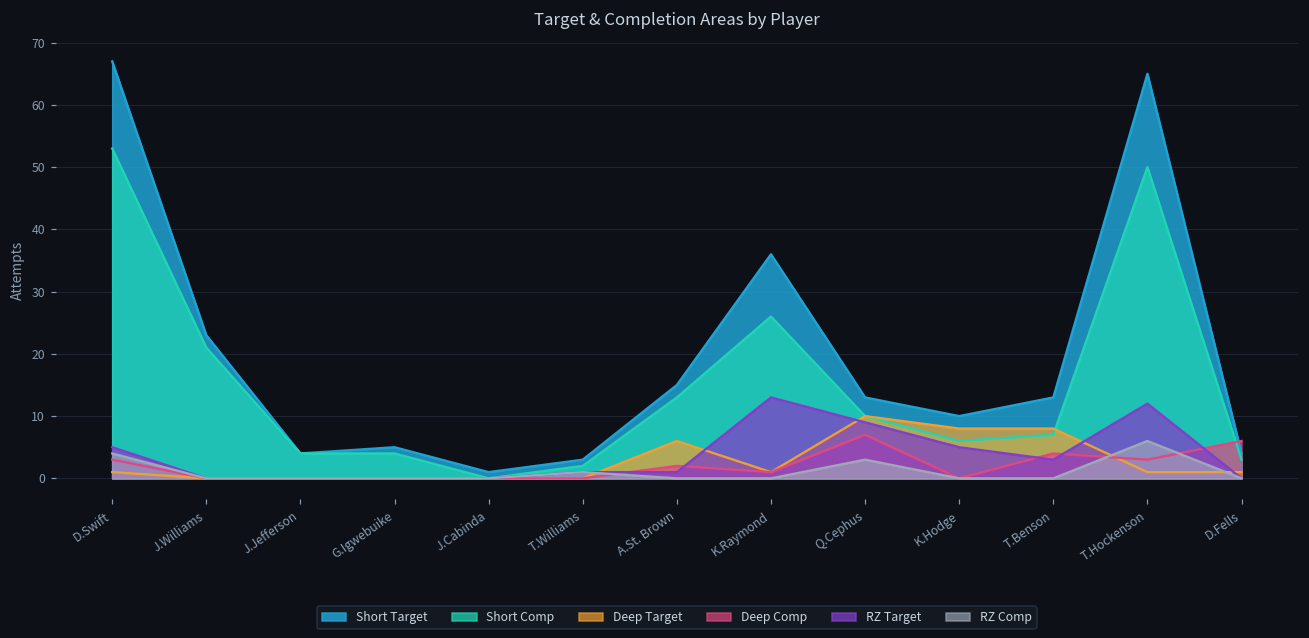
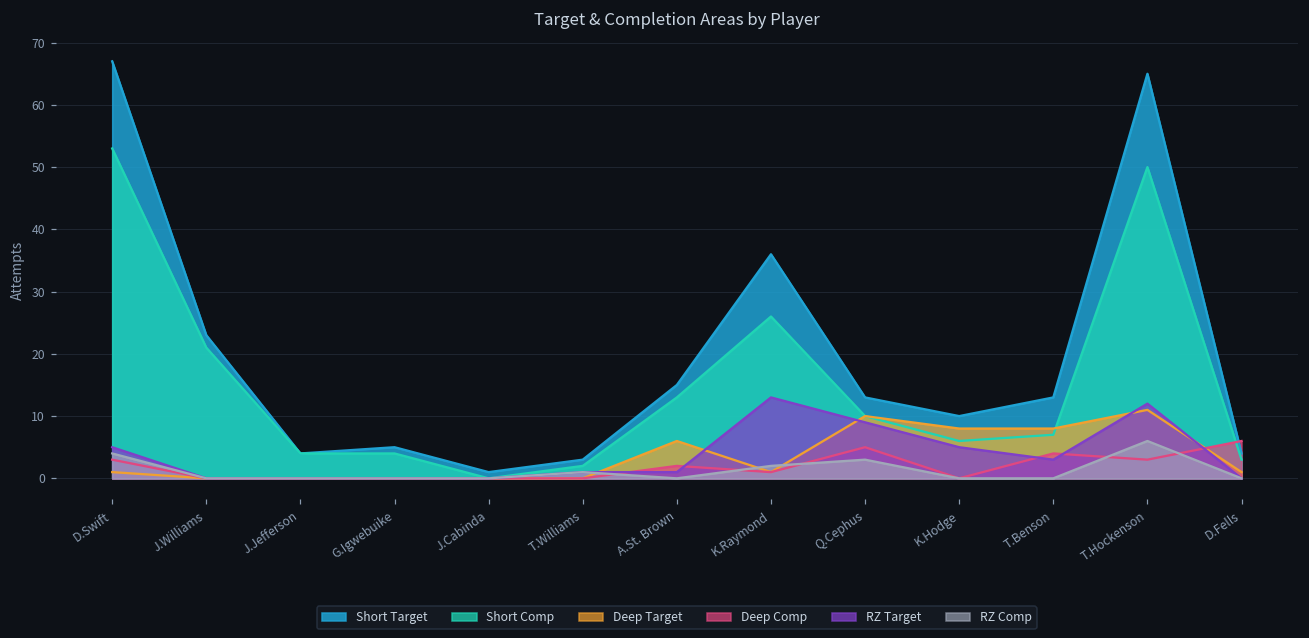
RZ Comp, K.Raymond: 0 -> 2
Deep Comp, Q.Cephus: 7 -> 5
Deep Target, T.Hockenson: 1 -> 11
